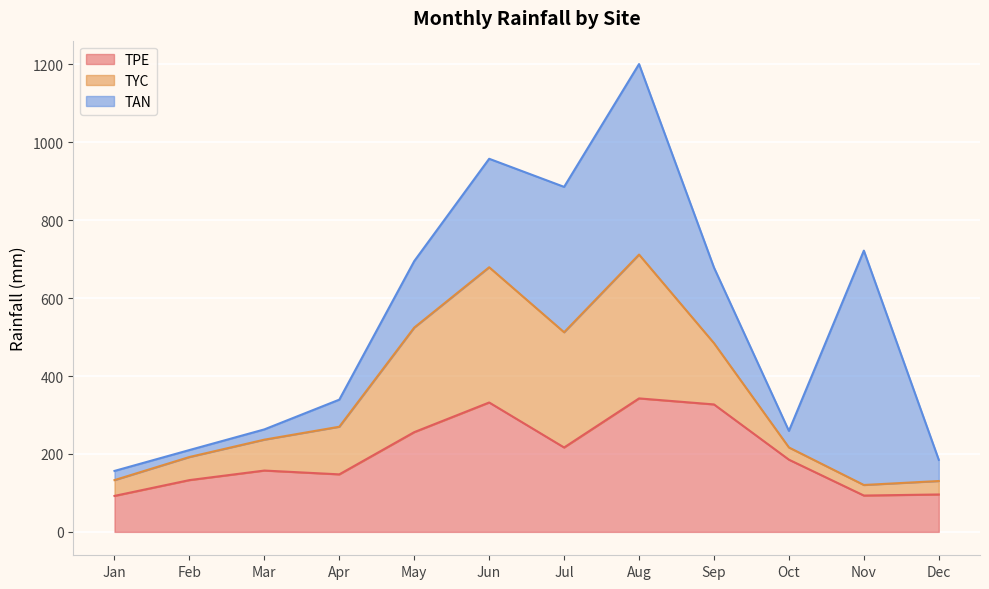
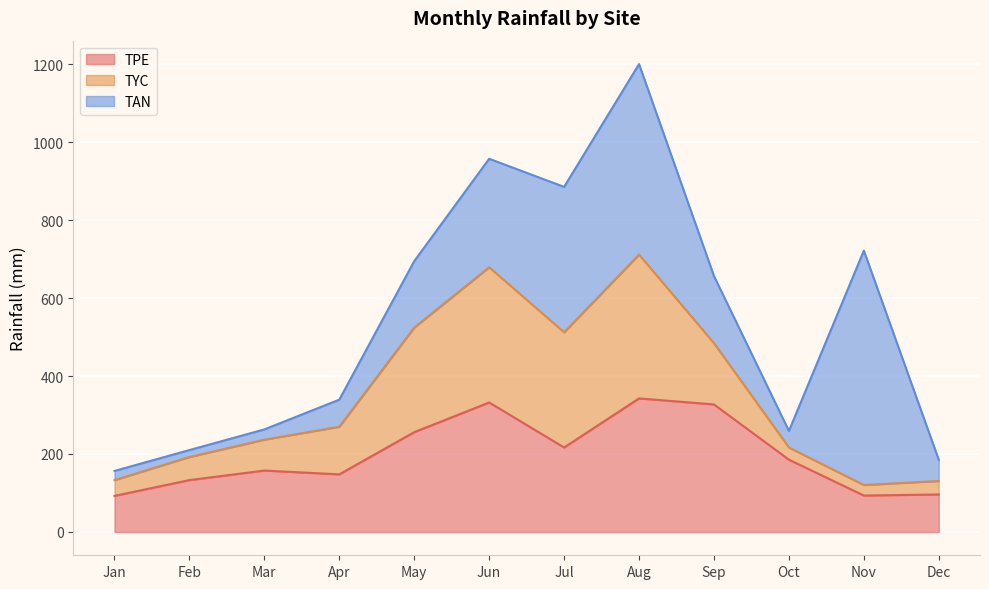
TAN, Sep: 190 -> 170
